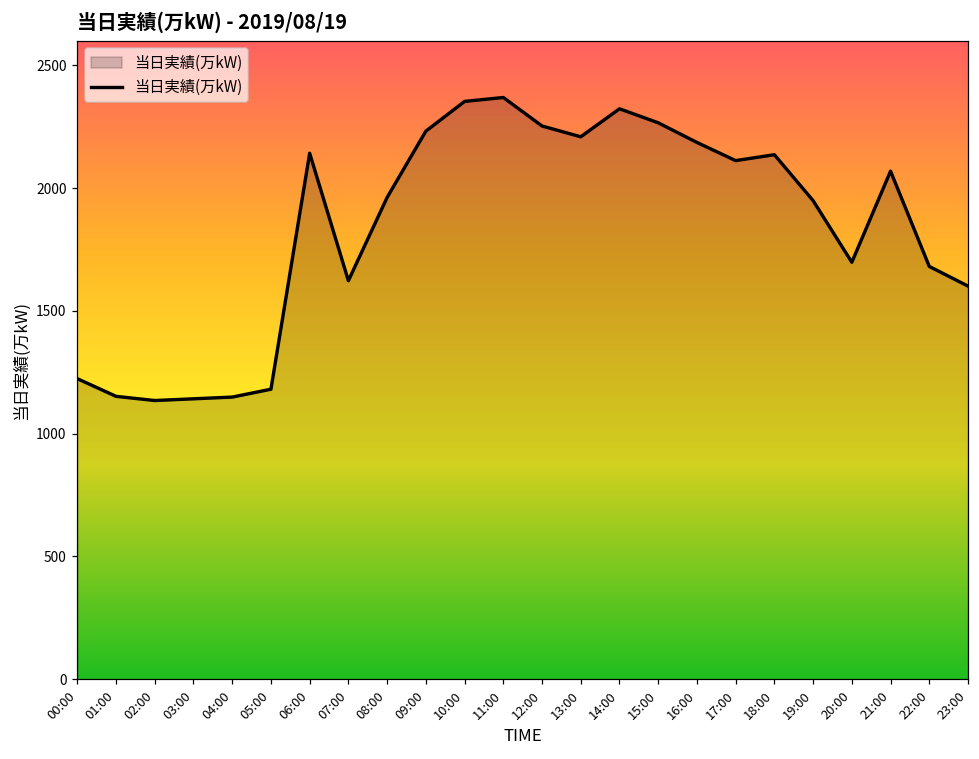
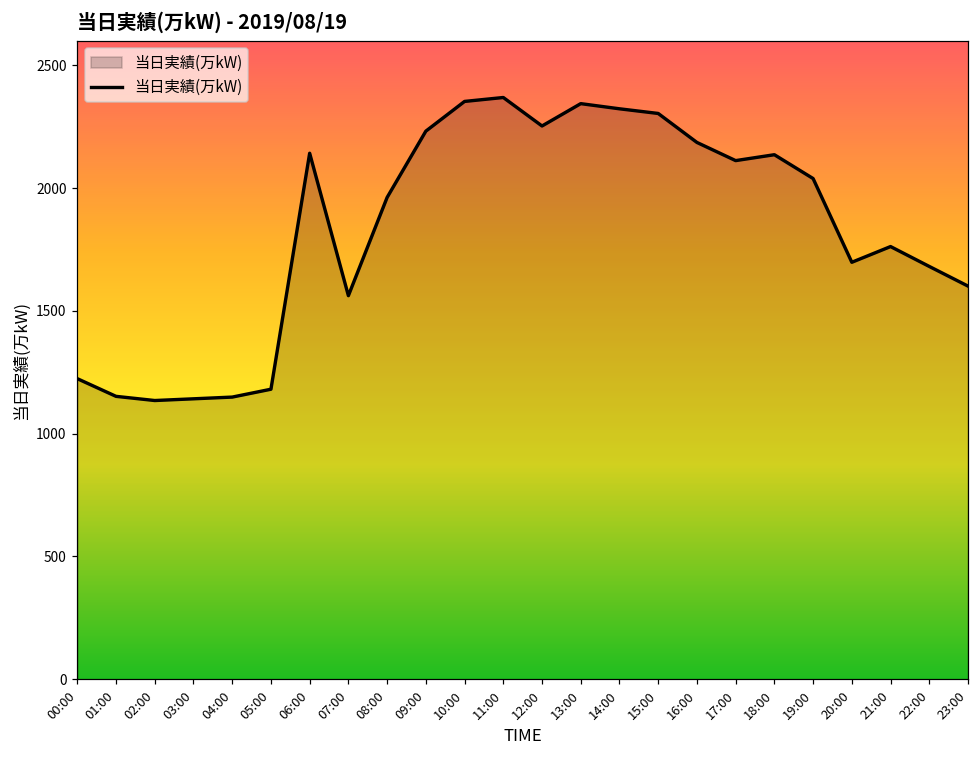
07:00: 1620 -> 1560
13:00: 2210 -> 2340
15:00: 2270 -> 2300
19:00: 1950 -> 2040
21:00: 2070 -> 1760
